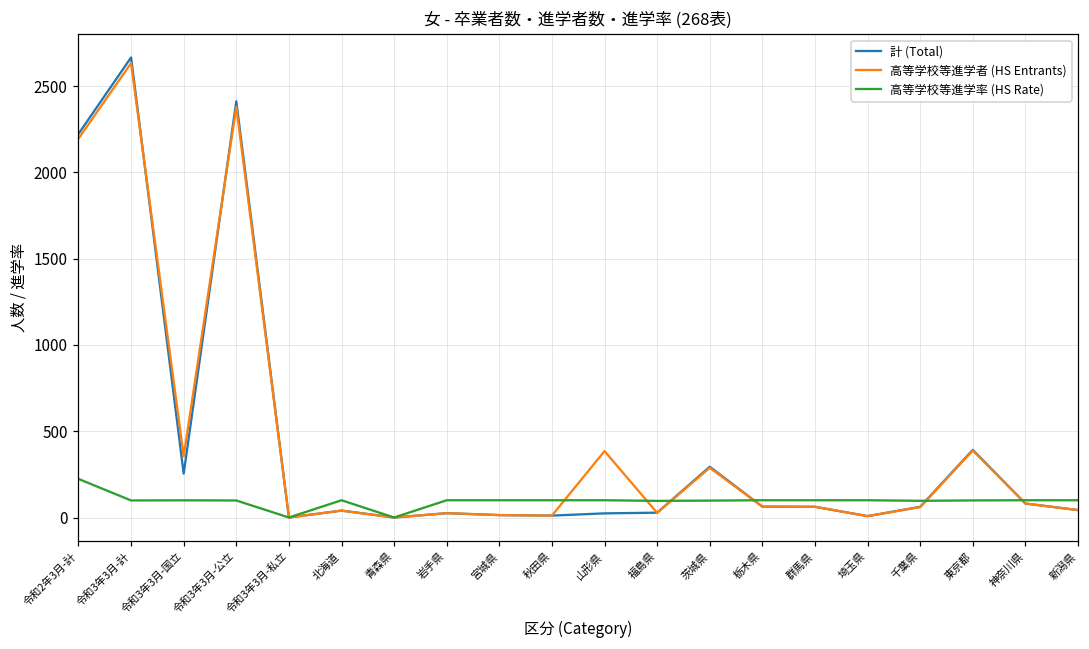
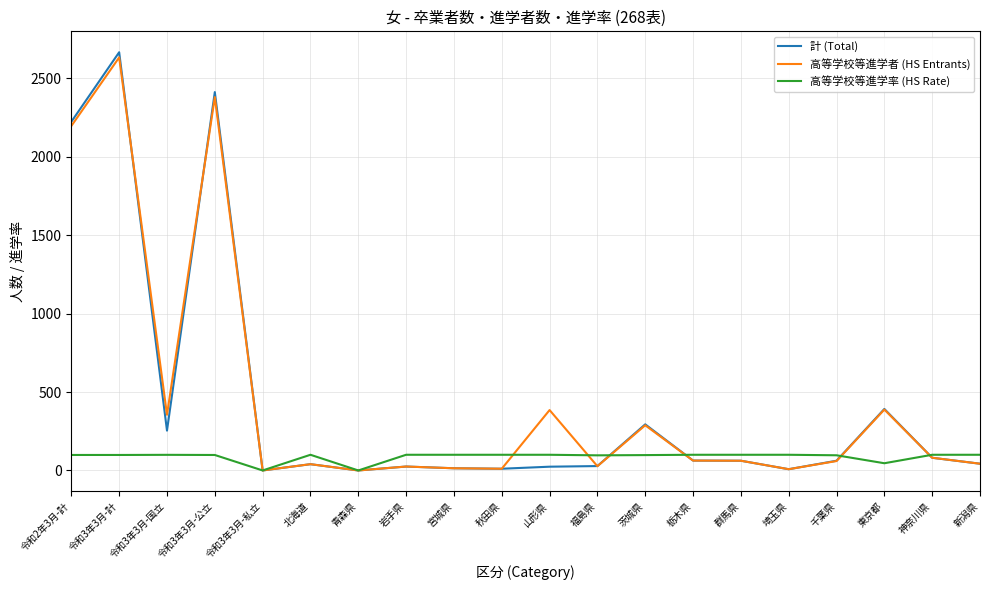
高等学校等進学率 (HS Rate), 令和2年3月-計: 220 -> 100
高等学校等進学率 (HS Rate), 東京都: 100 -> 50
